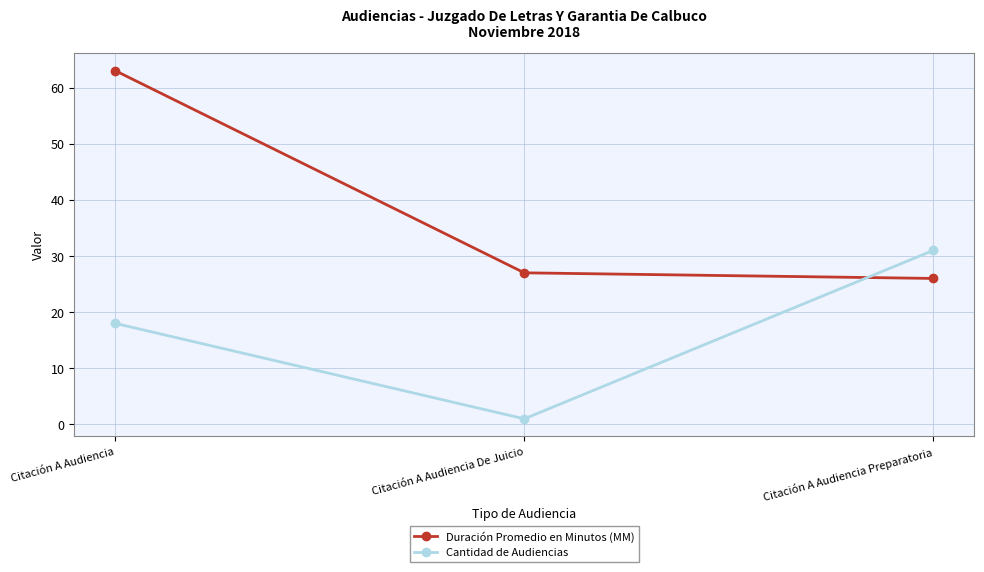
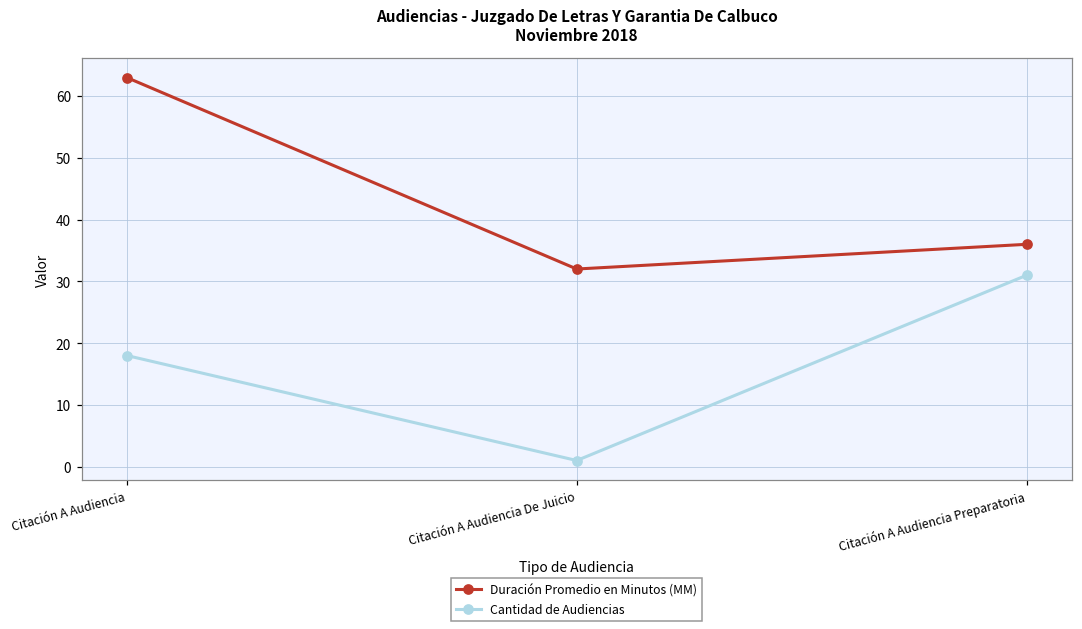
Duración Promedio en Minutos (MM), Citación A Audiencia De Juicio: 27 -> 32
Duración Promedio en Minutos (MM), Citación A Audiencia Preparatoria: 26 -> 36
